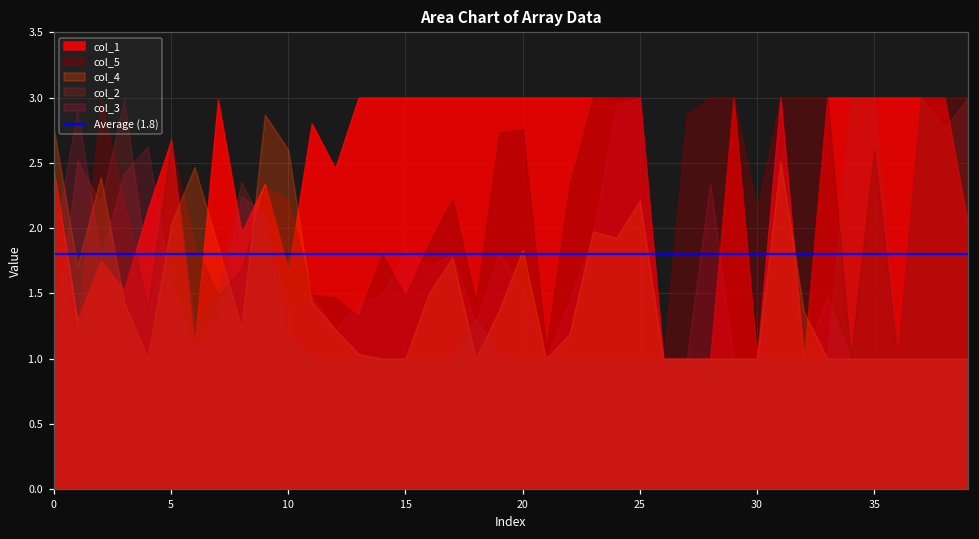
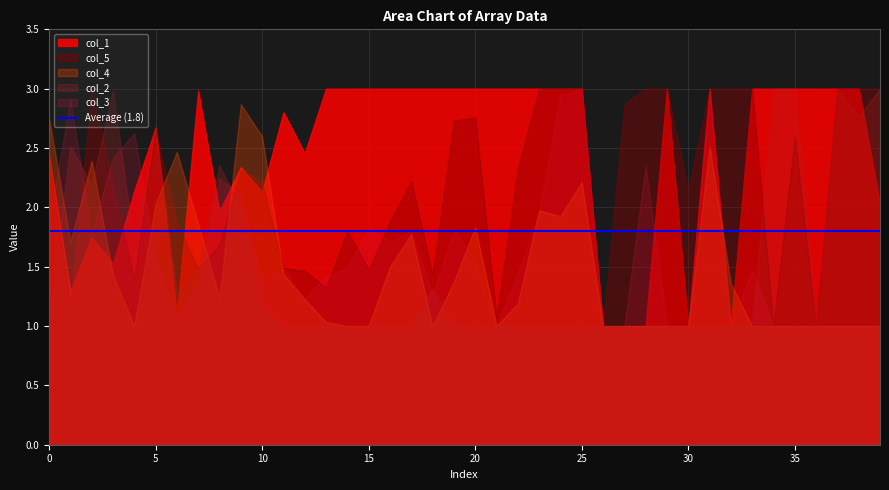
col_1, 10: 1.67 -> 2.13
